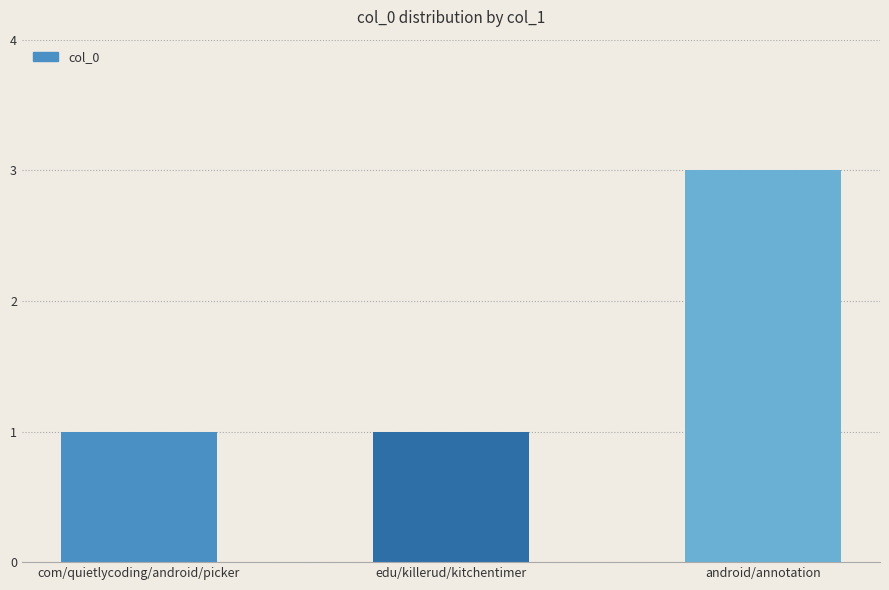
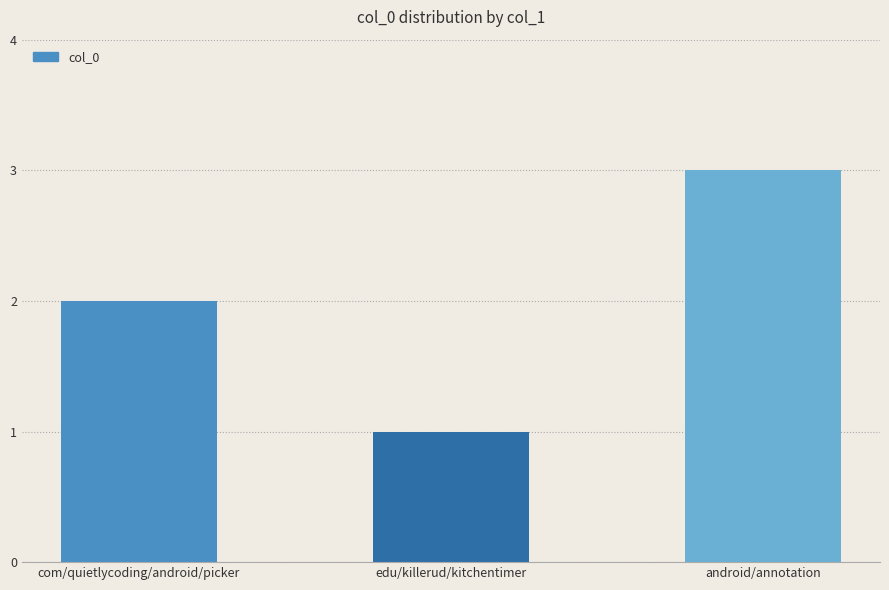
com/quietlycoding/android/picker: 1 -> 2
